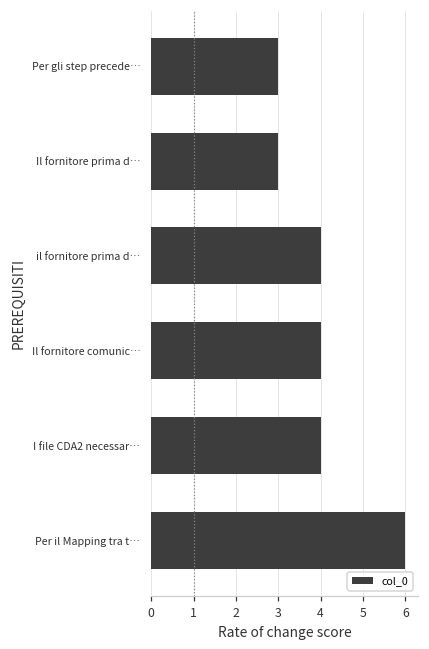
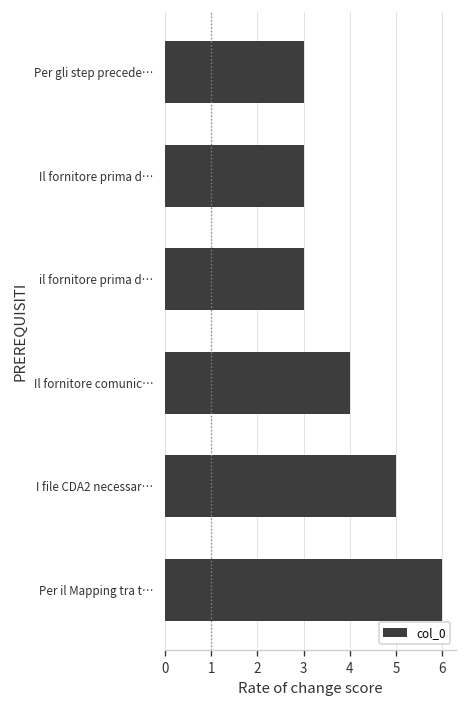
il fornitore prima d…: 4 -> 3
I file CDA2 necessar…: 4 -> 5
